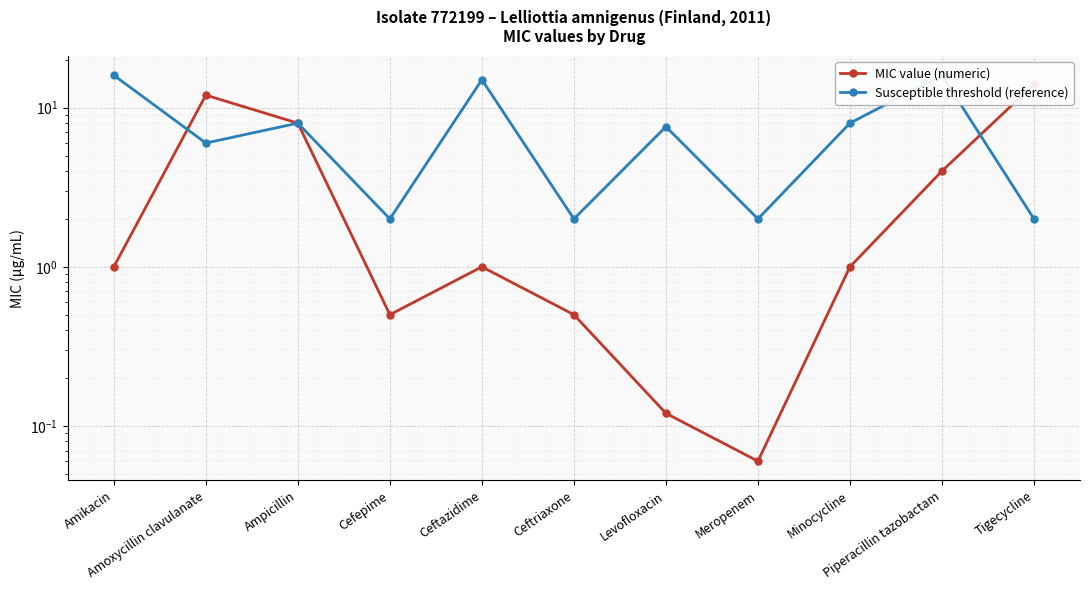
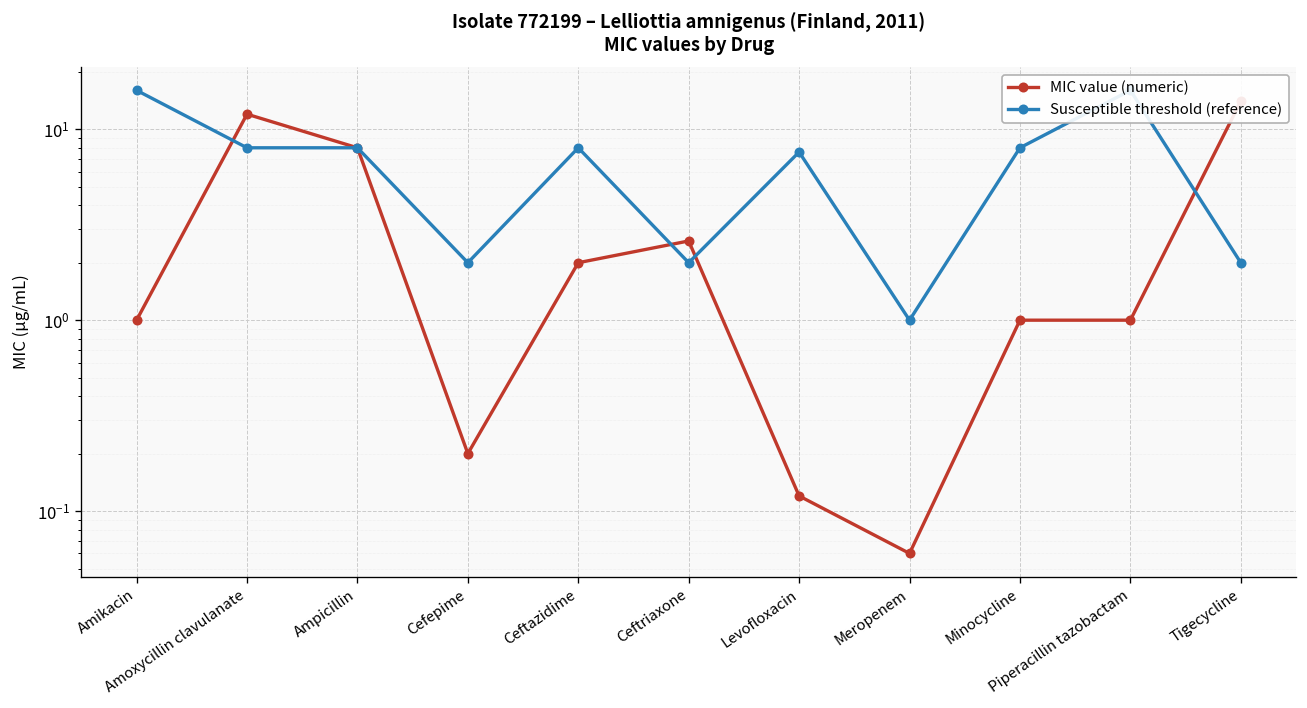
Susceptible threshold (reference), Amoxycillin clavulanate: 6 -> 8
MIC value (numeric), Cefepime: 0.5 -> 0.2
MIC value (numeric), Ceftazidime: 1 -> 2
Susceptible threshold (reference), Ceftazidime: 15 -> 8
MIC value (numeric), Ceftriaxone: 0.5 -> 2.6
Susceptible threshold (reference), Meropenem: 2 -> 1
MIC value (numeric), Piperacillin tazobactam: 4 -> 1
